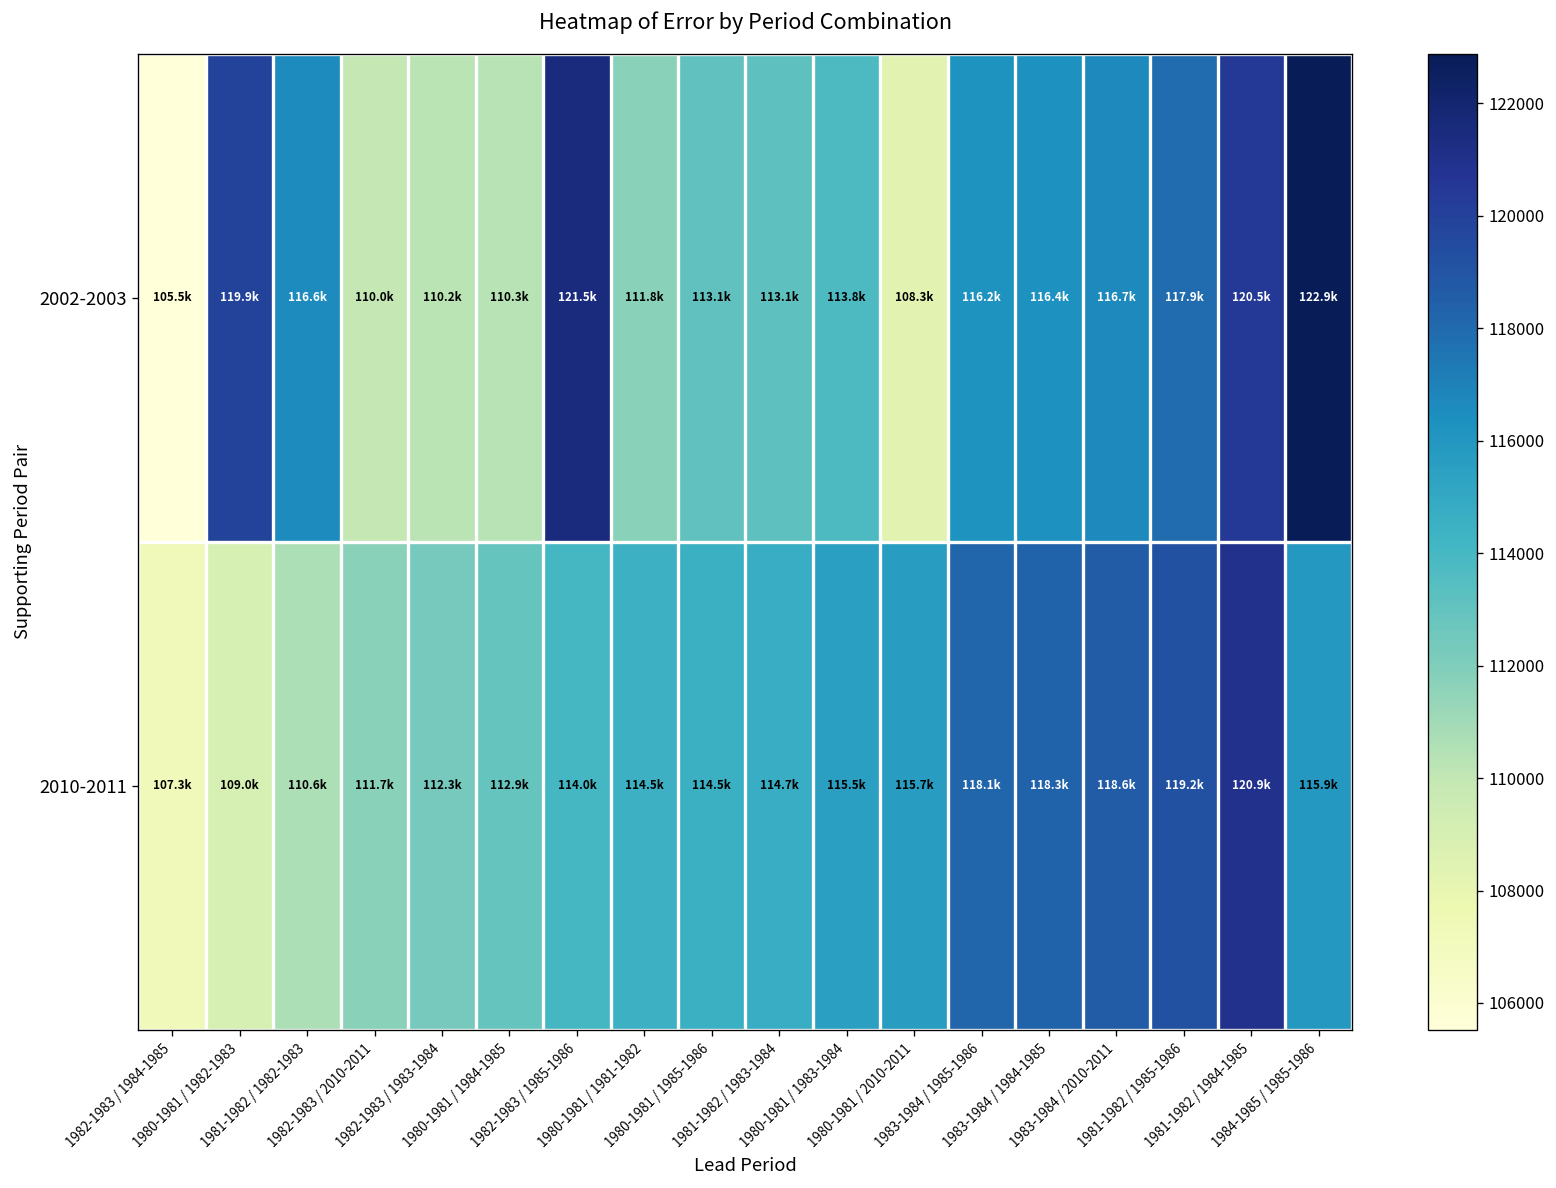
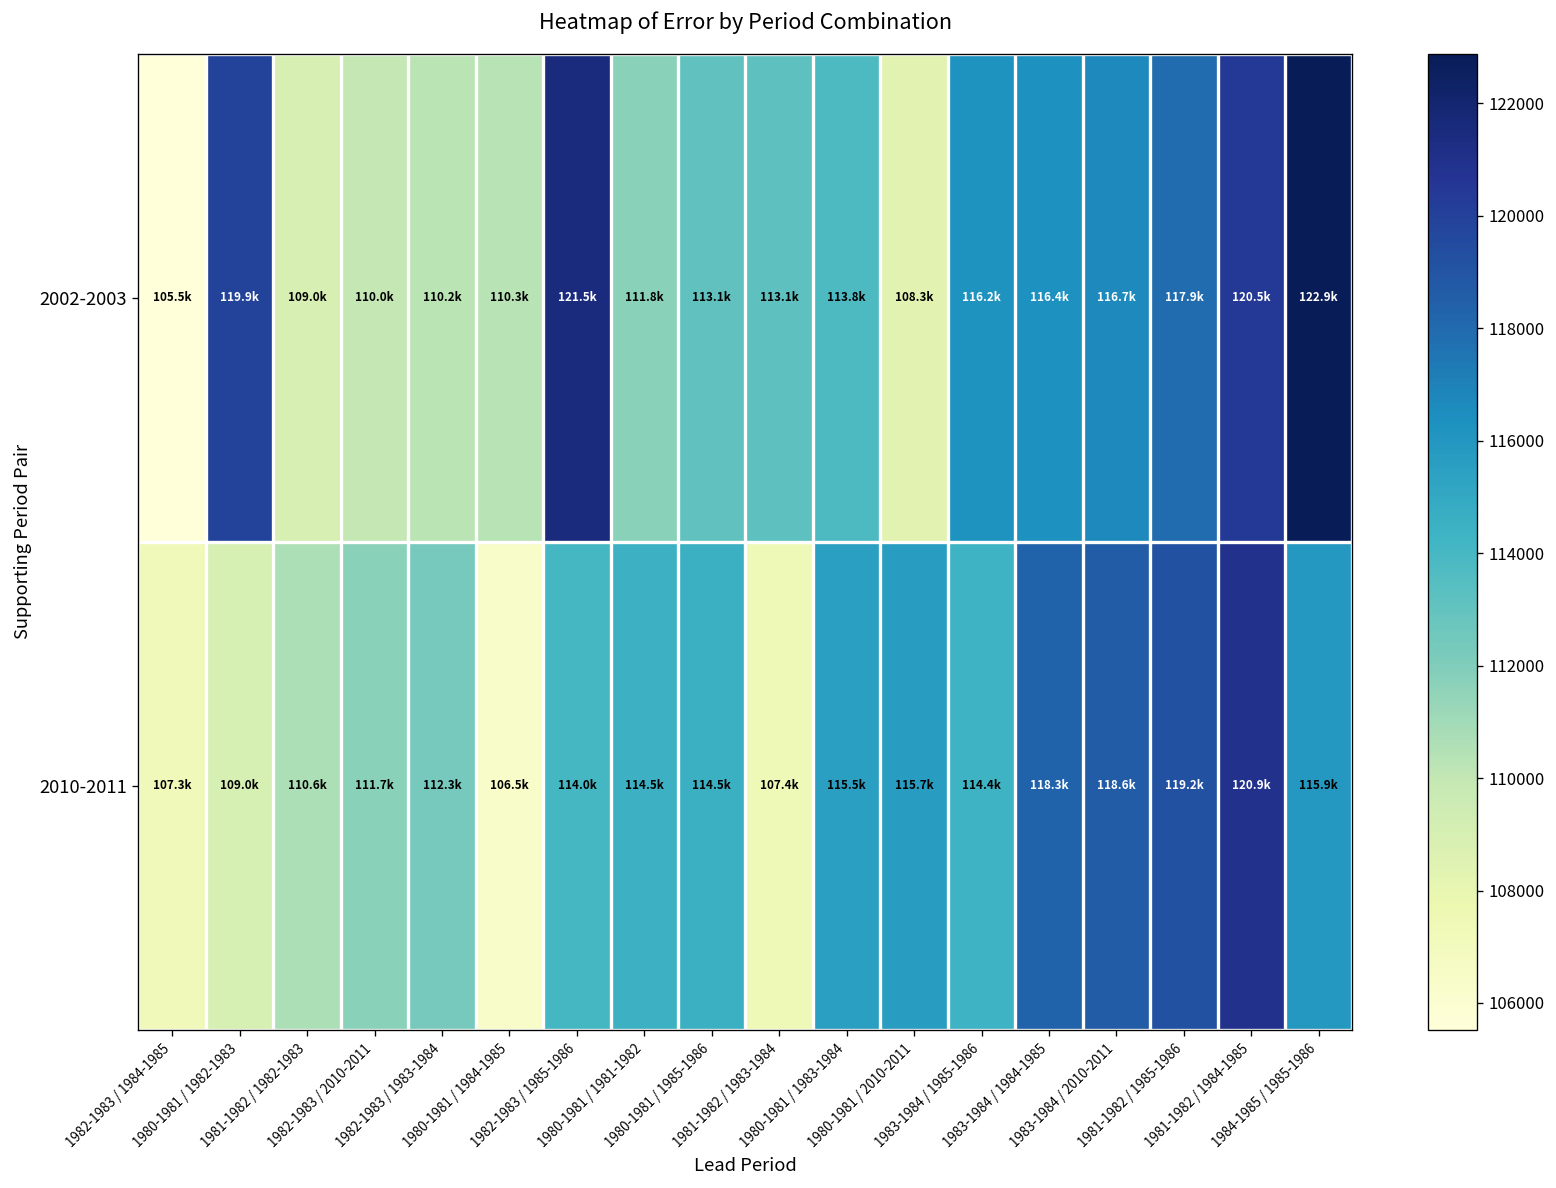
2002-2003, 1981-1982 / 1982-1983: 116.6k -> 109.0k
2010-2011, 1980-1981 / 1984-1985: 112.9k -> 106.5k
2010-2011, 1981-1982 / 1983-1984: 114.7k -> 107.4k
2010-2011, 1983-1984 / 1985-1986: 118.1k -> 114.4k
